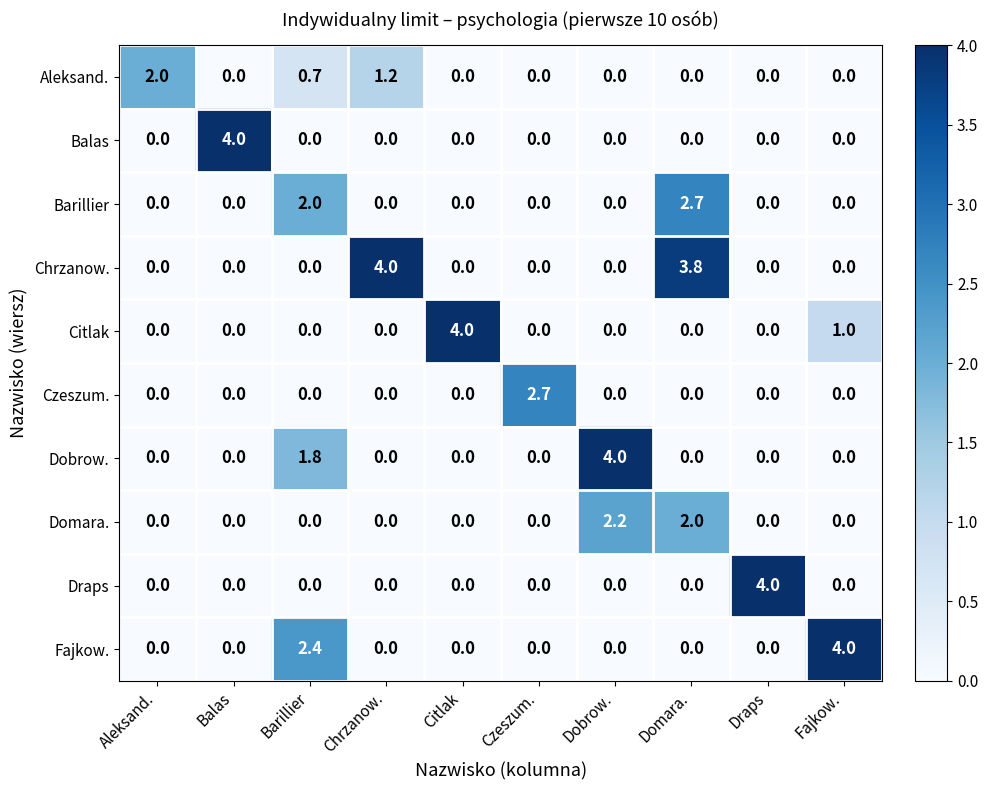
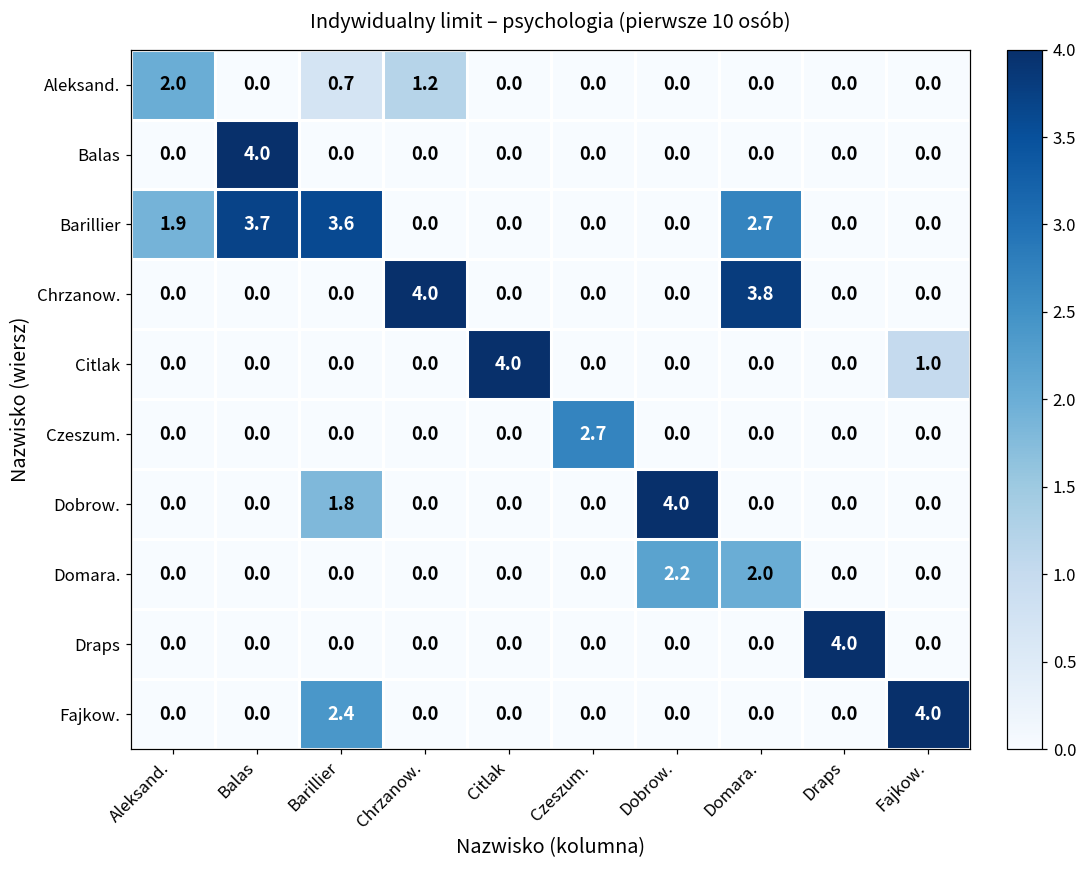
Barillier, Aleksand.: 0.0 -> 1.9
Barillier, Balas: 0.0 -> 3.7
Barillier, Barillier: 2.0 -> 3.6
